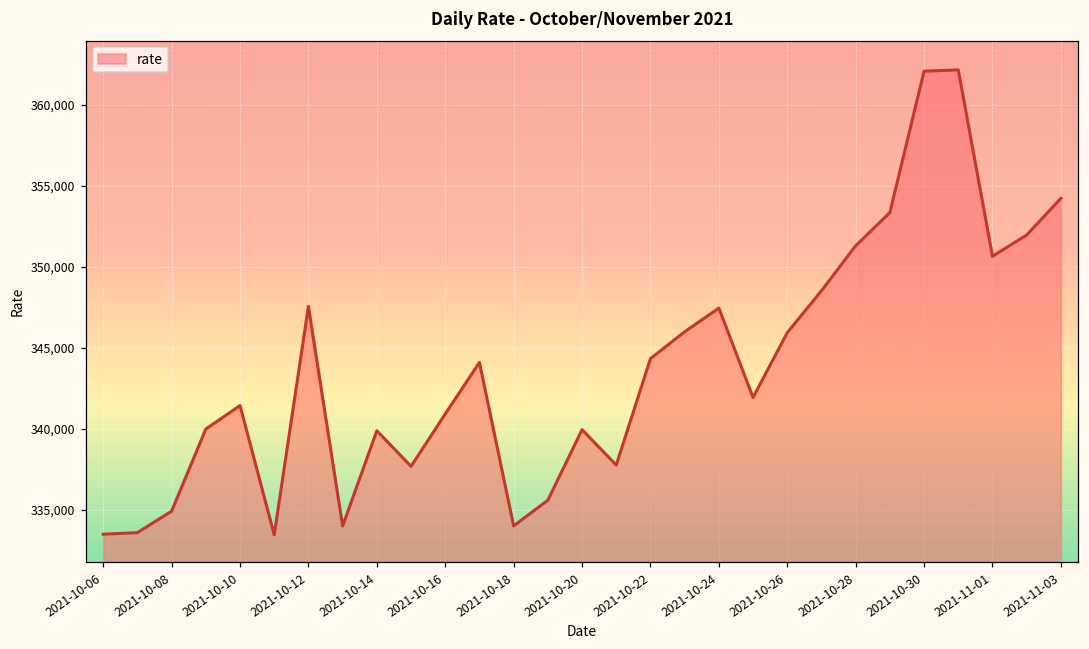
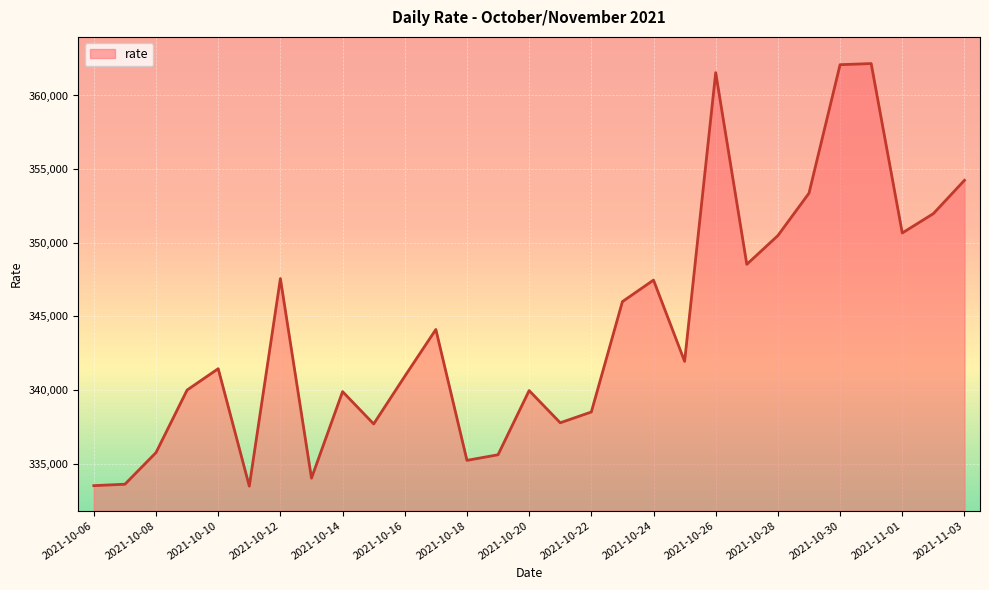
2021-10-08: 334,900 -> 335,800
2021-10-18: 334,000 -> 335,200
2021-10-22: 344,300 -> 338,500
2021-10-26: 345,900 -> 361,600
2021-10-28: 351,300 -> 350,500
